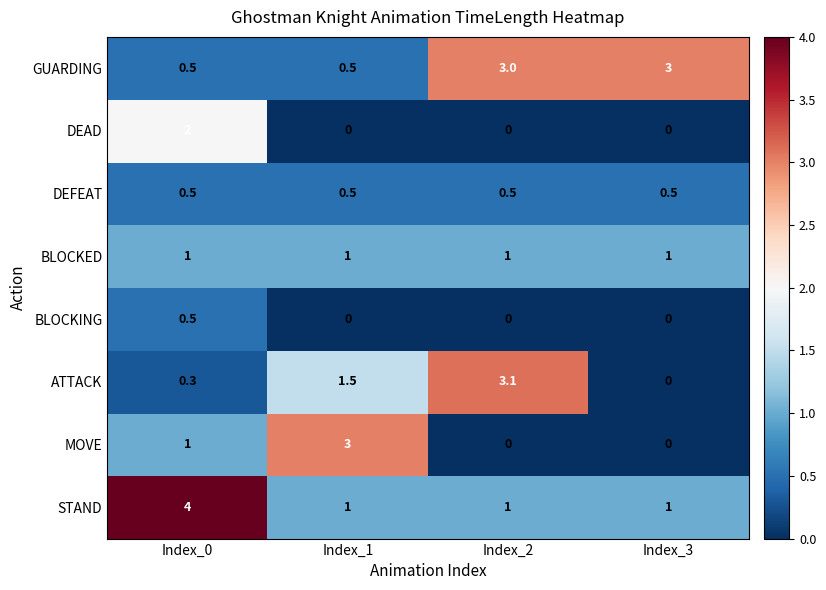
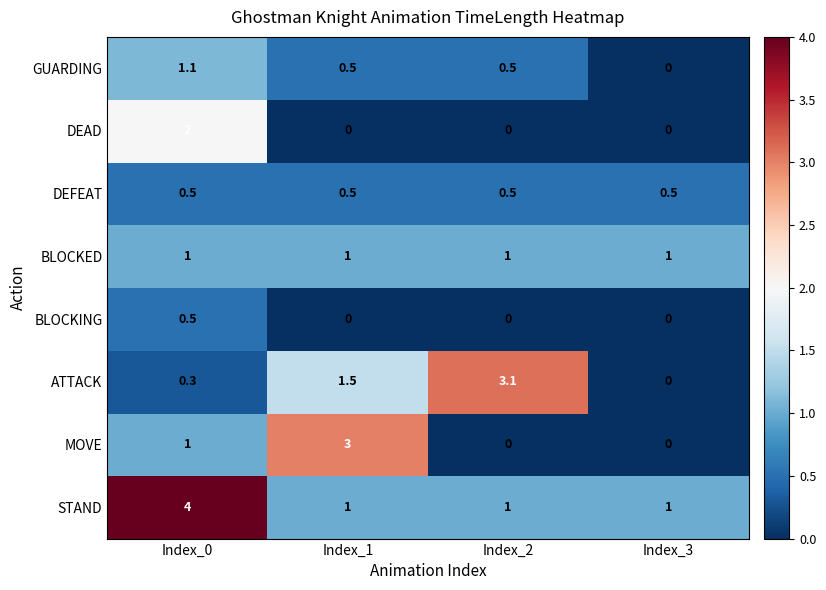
GUARDING, Index_0: 0.5 -> 1.1
GUARDING, Index_2: 3.0 -> 0.5
GUARDING, Index_3: 3 -> 0
